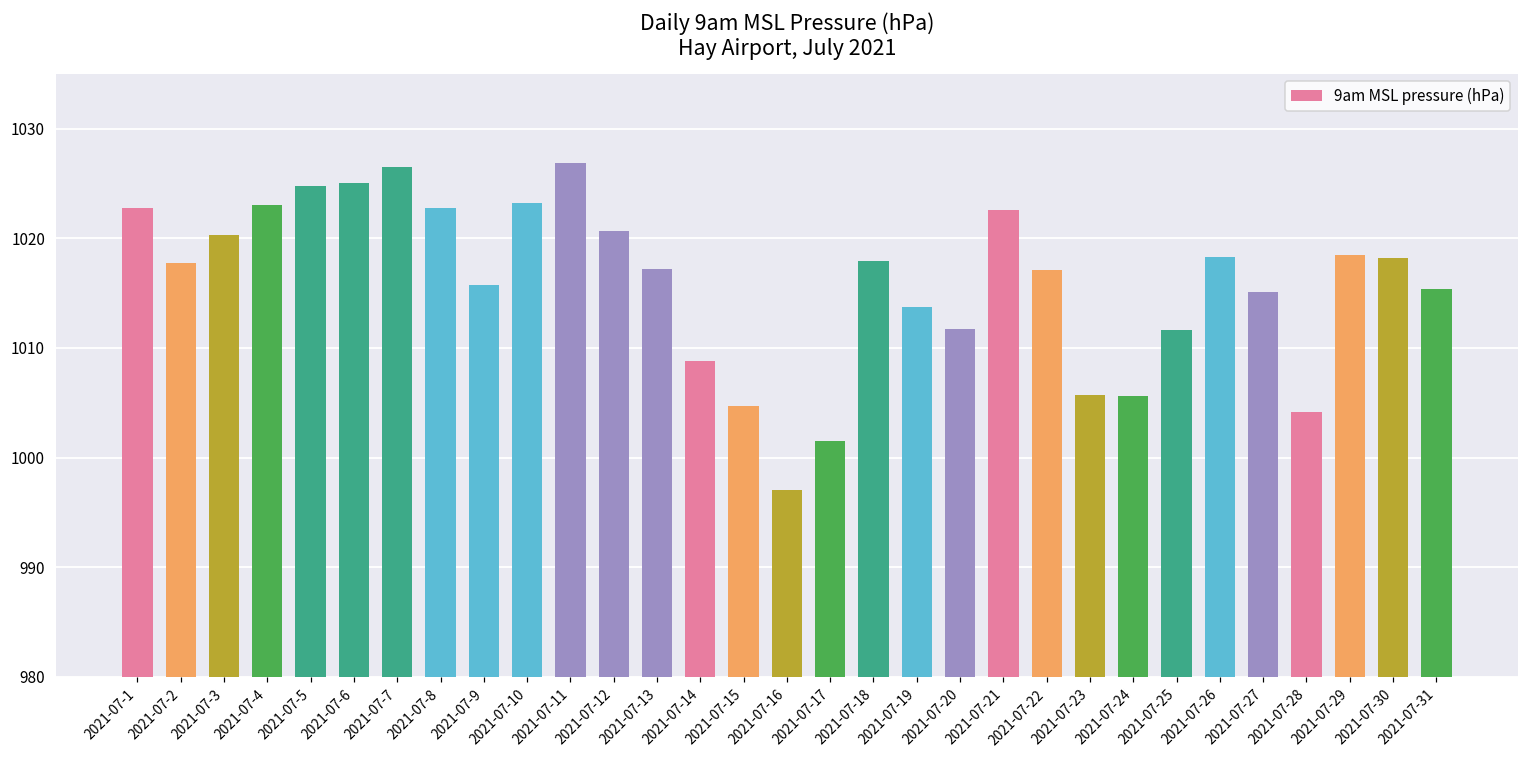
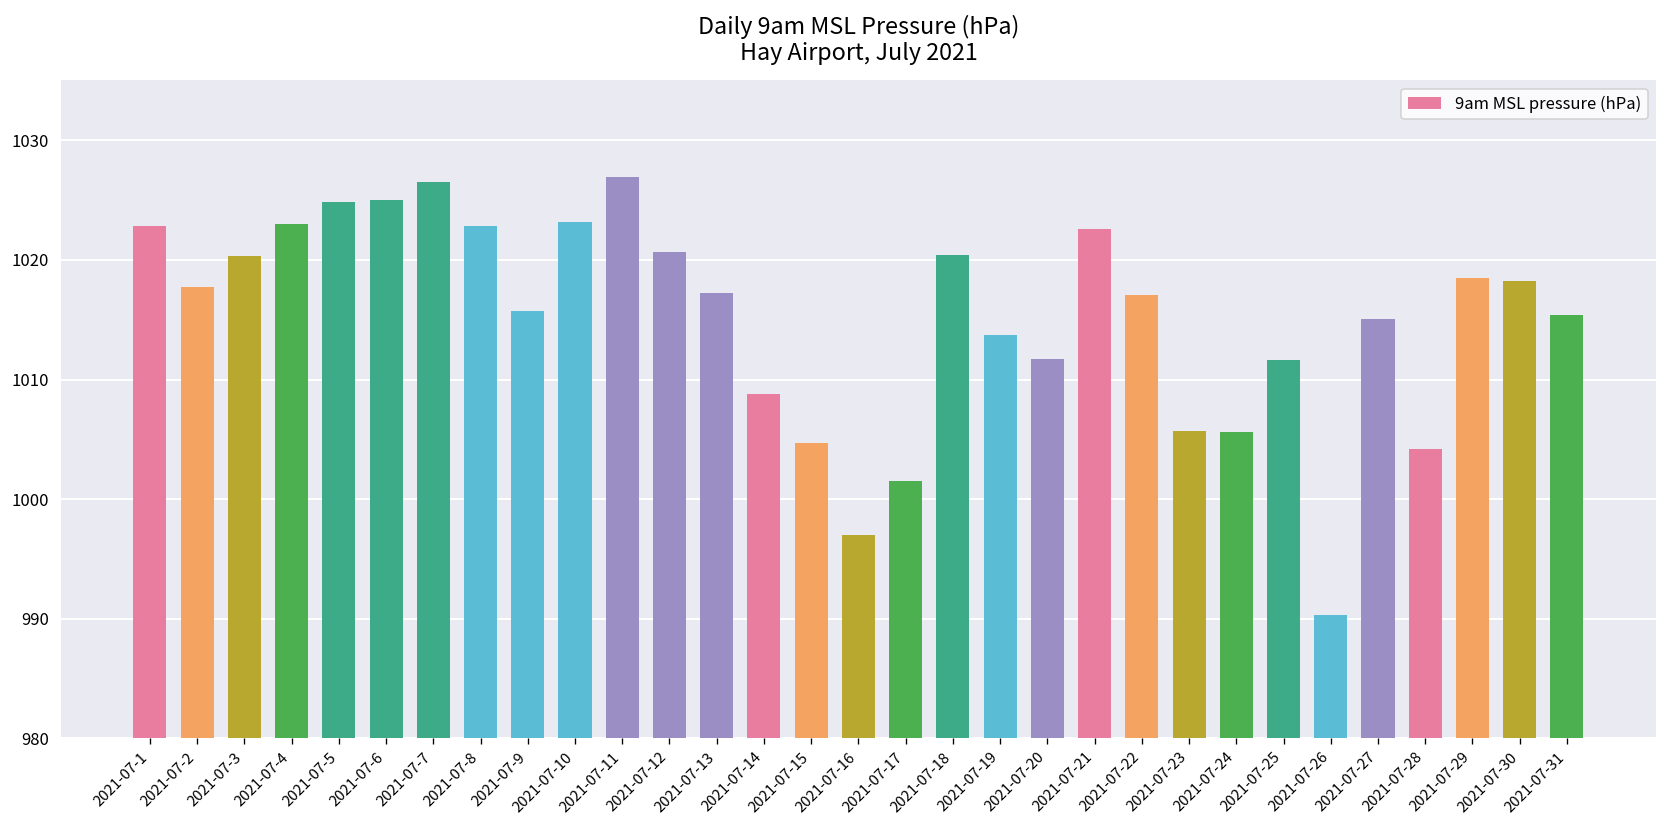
2021-07-18: 1018 -> 1020
2021-07-26: 1018 -> 990
